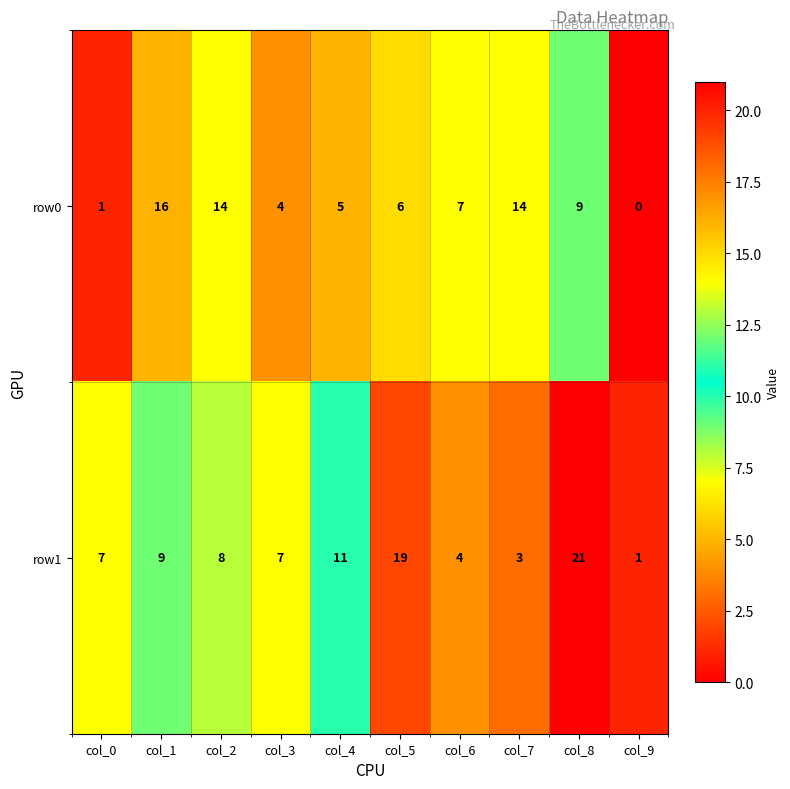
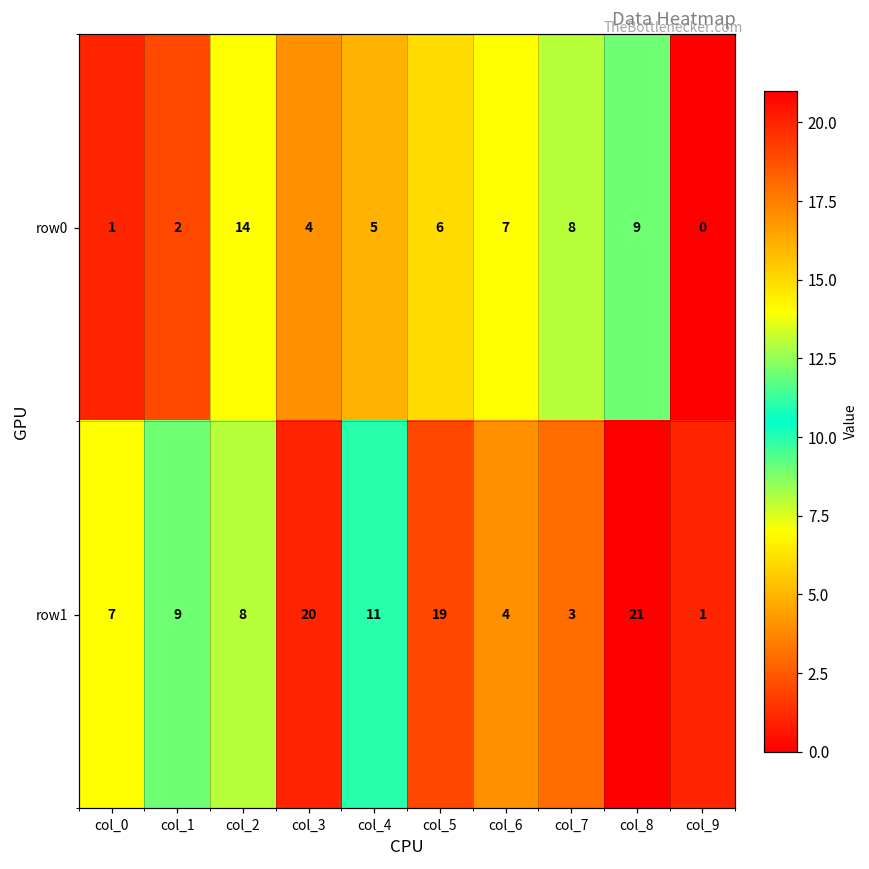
row0, col_1: 16 -> 2
row0, col_7: 14 -> 8
row1, col_3: 7 -> 20
